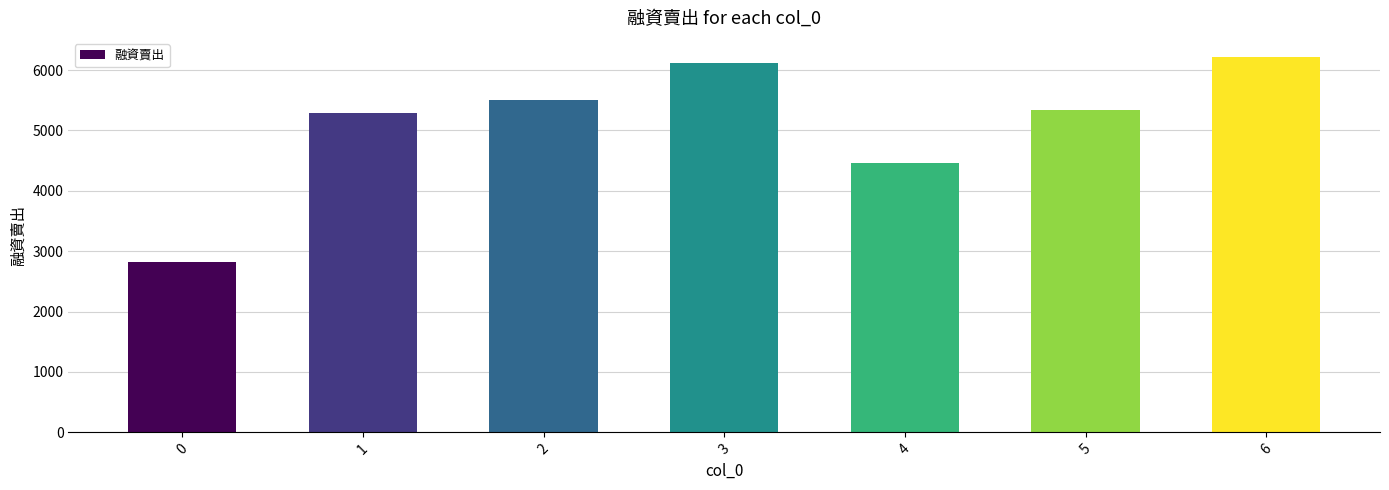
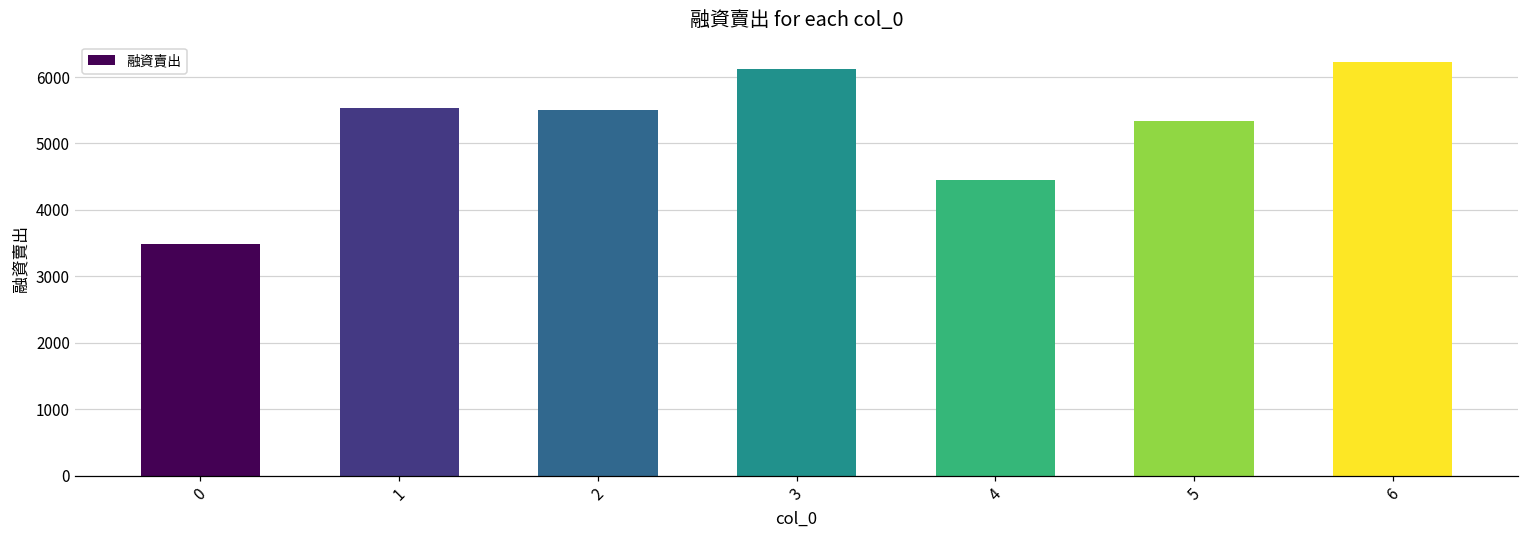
0: 2800 -> 3500
1: 5300 -> 5500
